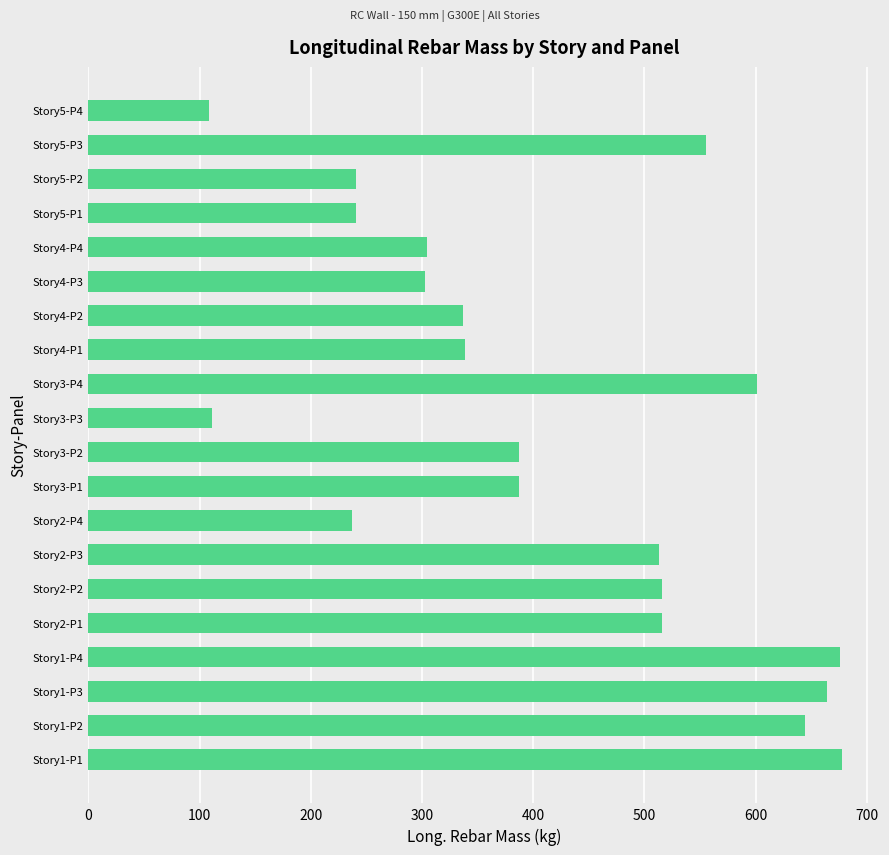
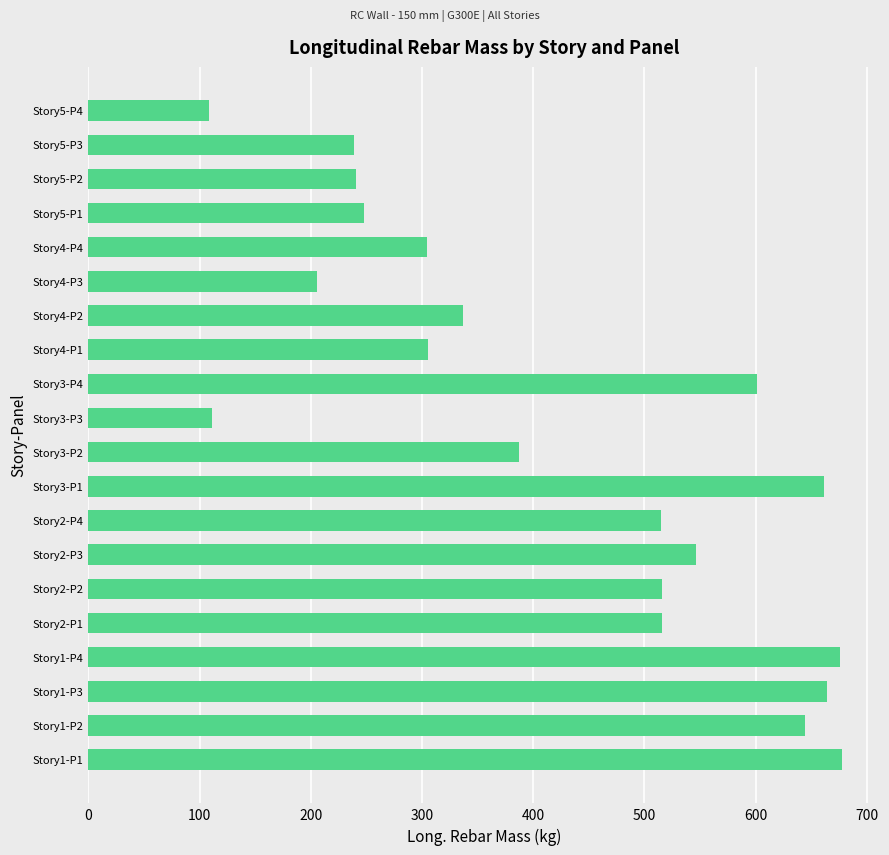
Story5-P3: 555 -> 239
Story5-P1: 240 -> 248
Story4-P3: 303 -> 205
Story4-P1: 339 -> 305
Story3-P1: 387 -> 661
Story2-P4: 237 -> 515
Story2-P3: 513 -> 547
